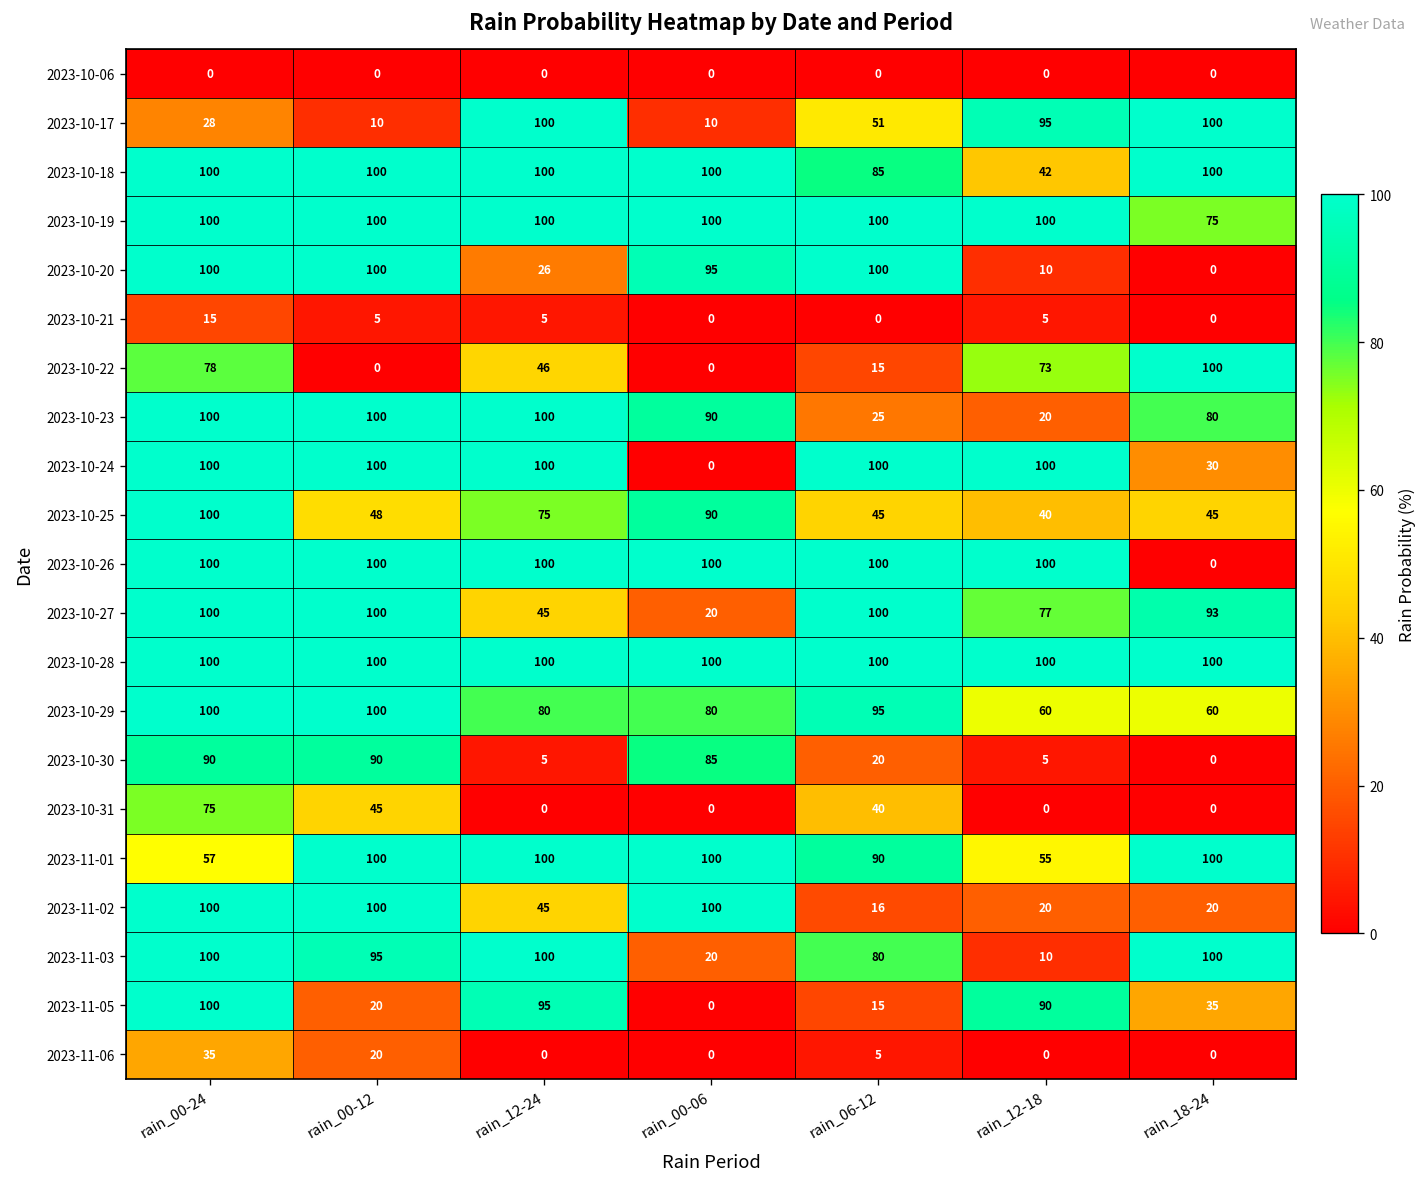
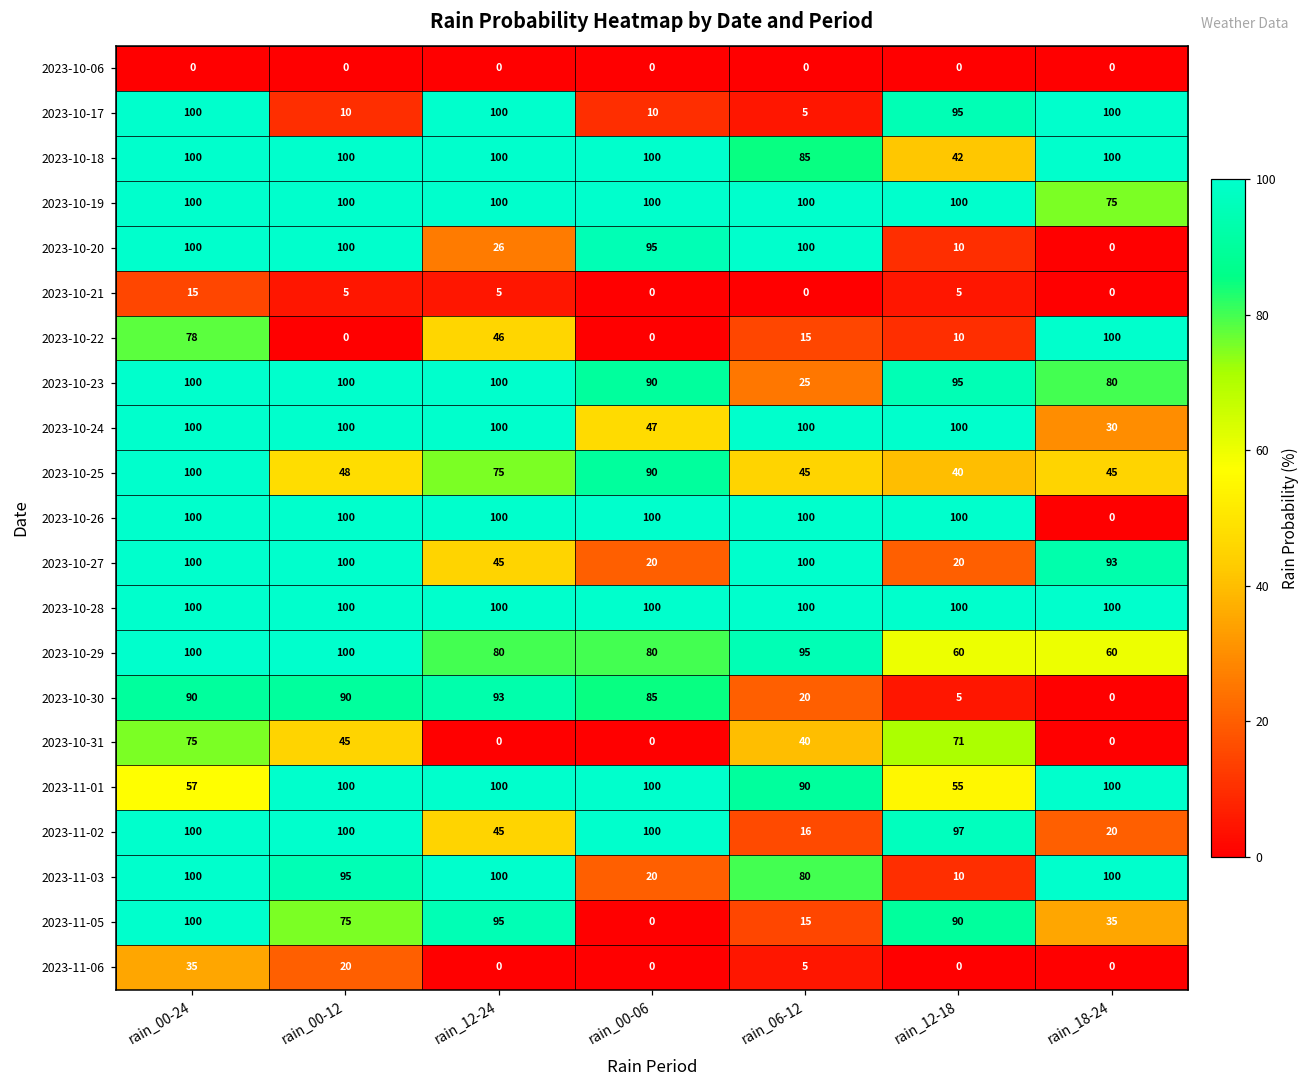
2023-10-17, rain_00-24: 28 -> 100
2023-10-17, rain_06-12: 51 -> 5
2023-10-22, rain_12-18: 73 -> 10
2023-10-23, rain_12-18: 20 -> 95
2023-10-24, rain_00-06: 0 -> 47
2023-10-27, rain_12-18: 77 -> 20
2023-10-30, rain_12-24: 5 -> 93
2023-10-31, rain_12-18: 0 -> 71
2023-11-02, rain_12-18: 20 -> 97
2023-11-05, rain_00-12: 20 -> 75
